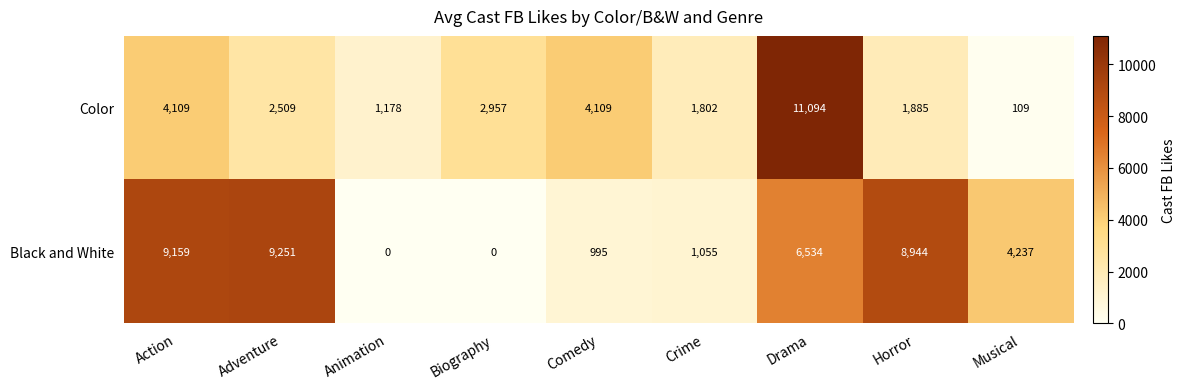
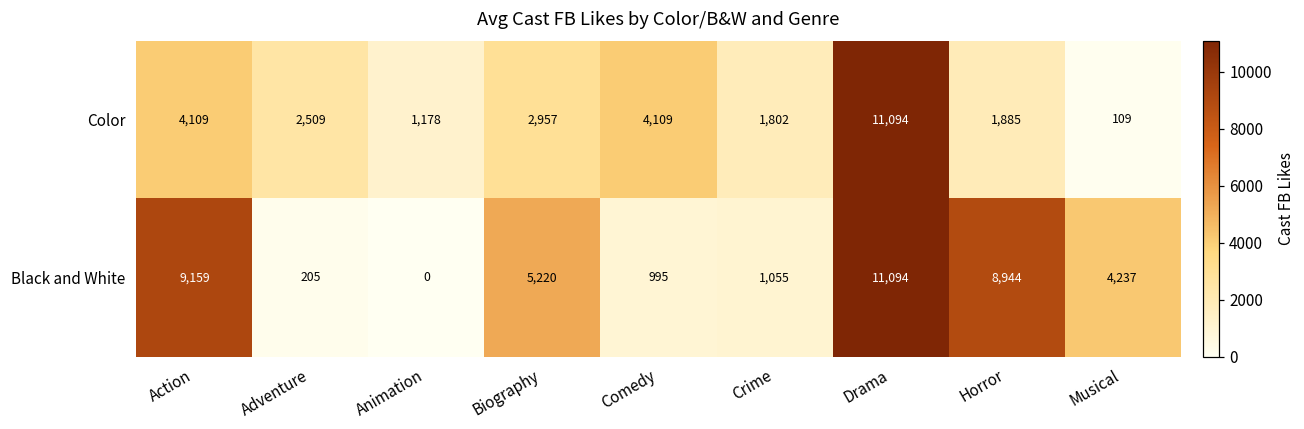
Black and White, Adventure: 9,251 -> 205
Black and White, Biography: 0 -> 5,220
Black and White, Drama: 6,534 -> 11,094
